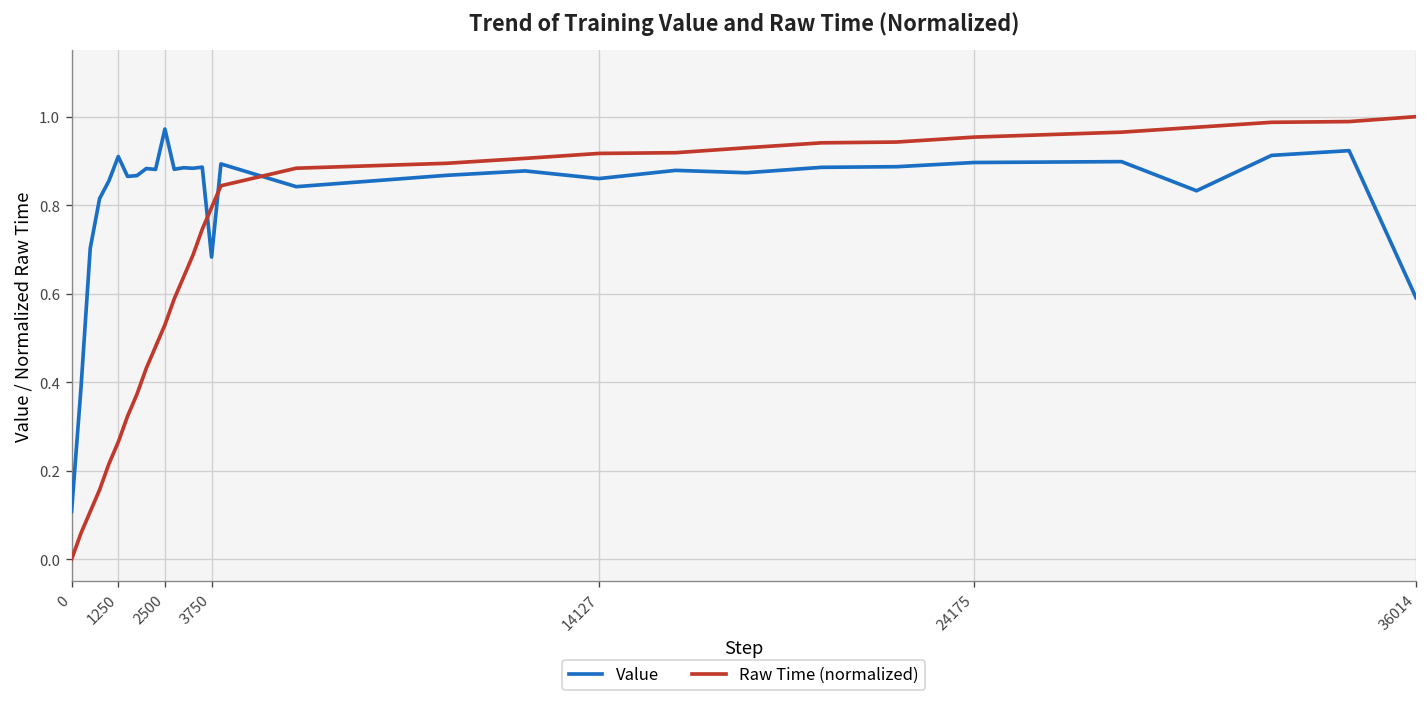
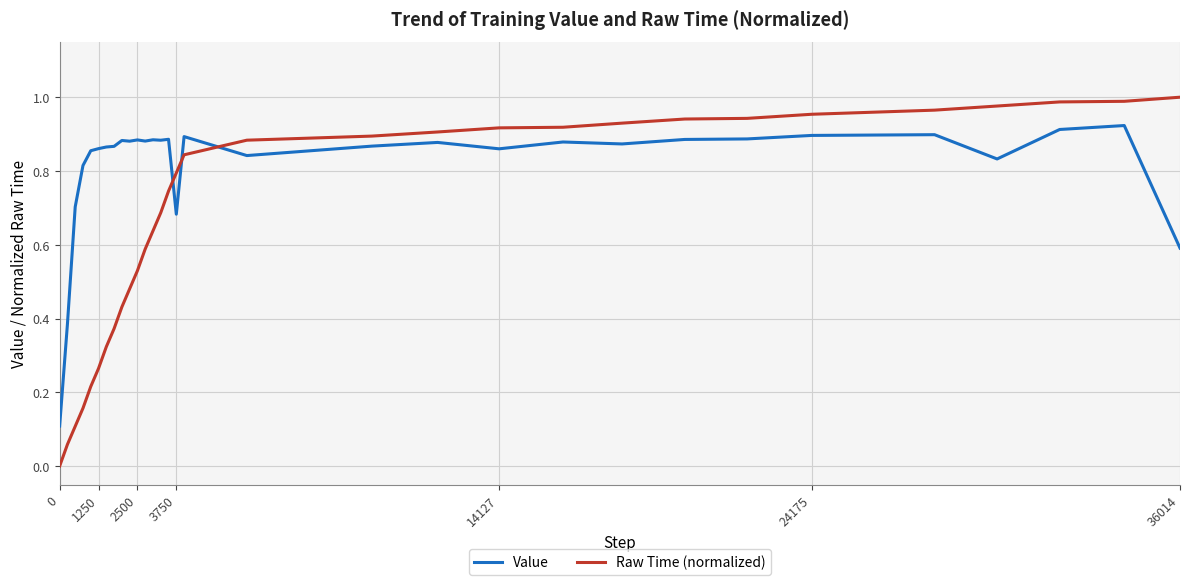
Value, 1250: 0.91 -> 0.86
Value, 2500: 0.97 -> 0.88
